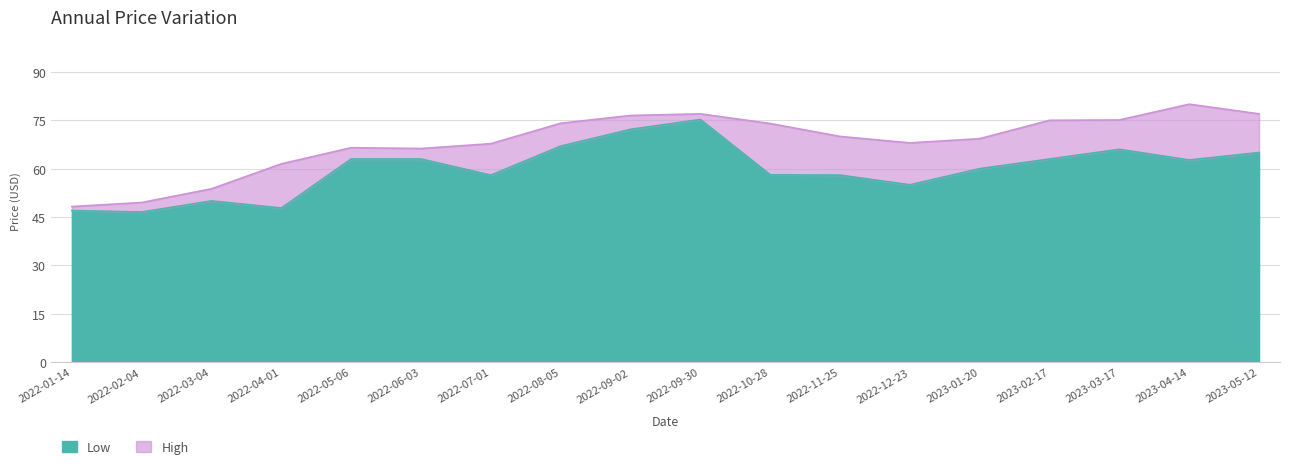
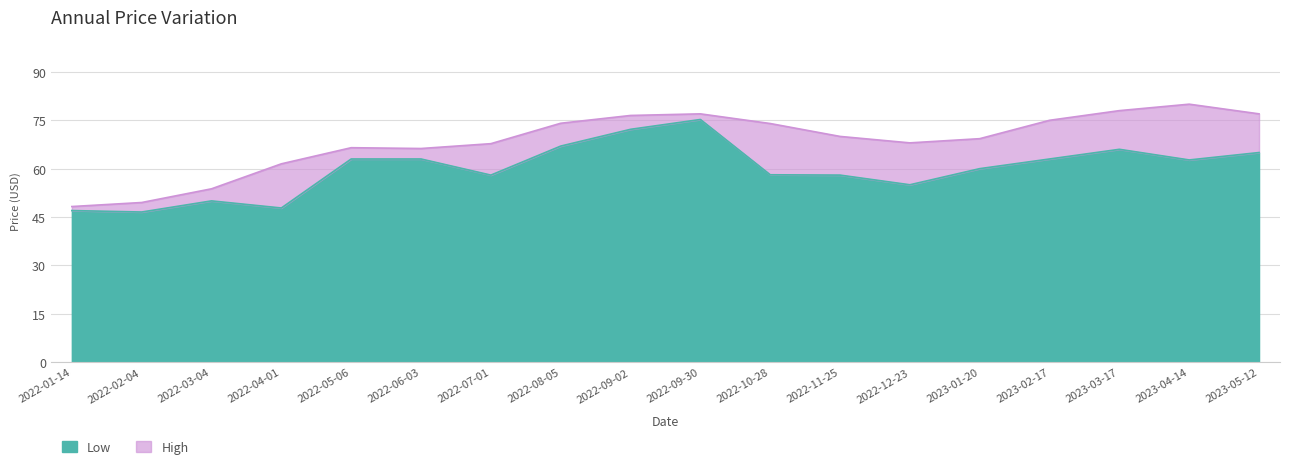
High, 2023-03-17: 75 -> 78
